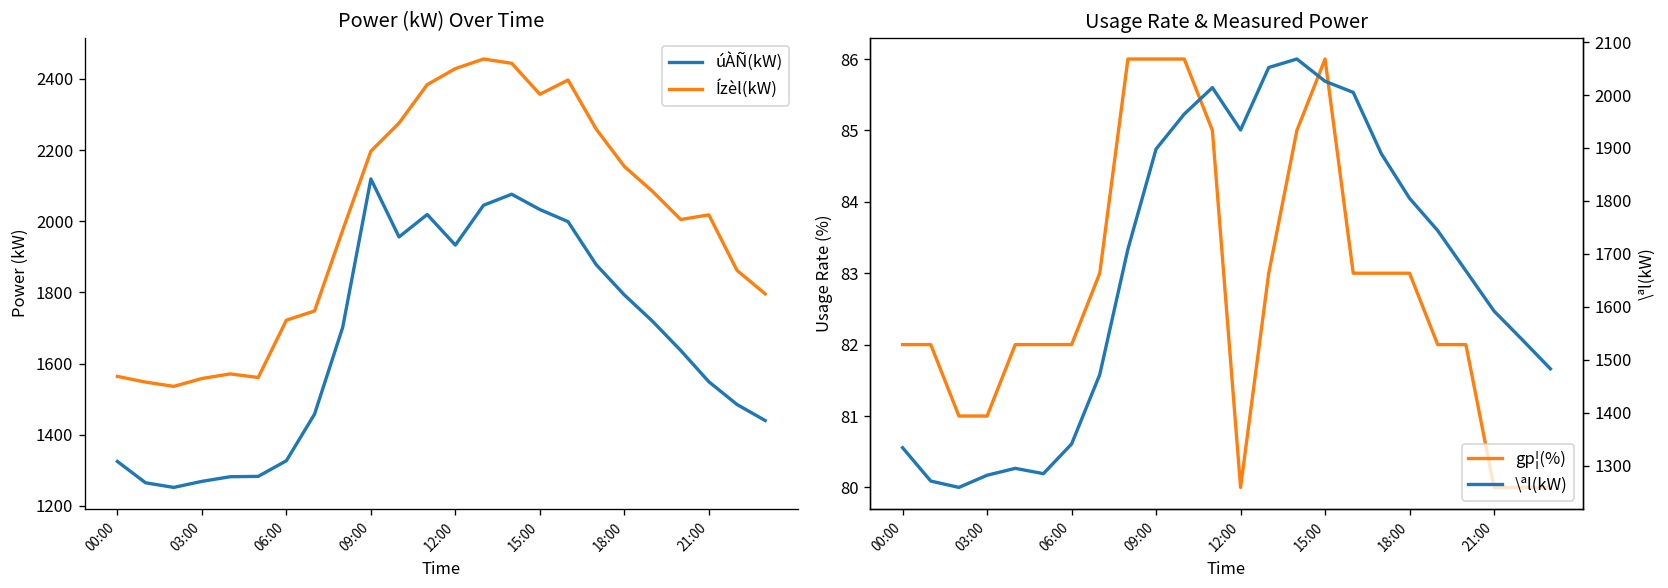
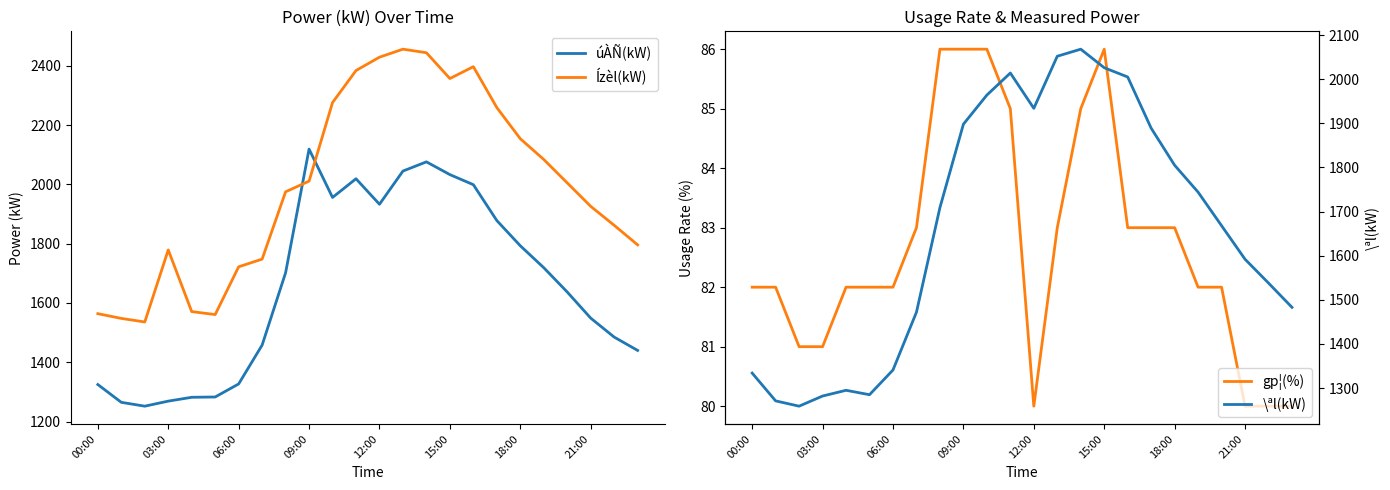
Power (kW) Over Time, Ízèl(kW), 03:00: 1560 -> 1780
Power (kW) Over Time, Ízèl(kW), 09:00: 2200 -> 2010
Power (kW) Over Time, Ízèl(kW), 21:00: 2020 -> 1930
